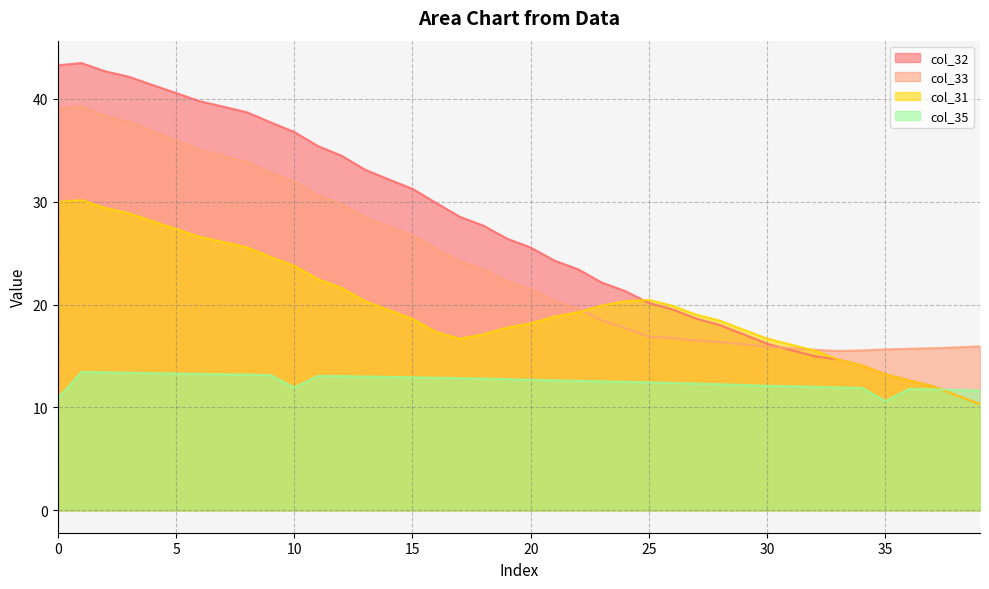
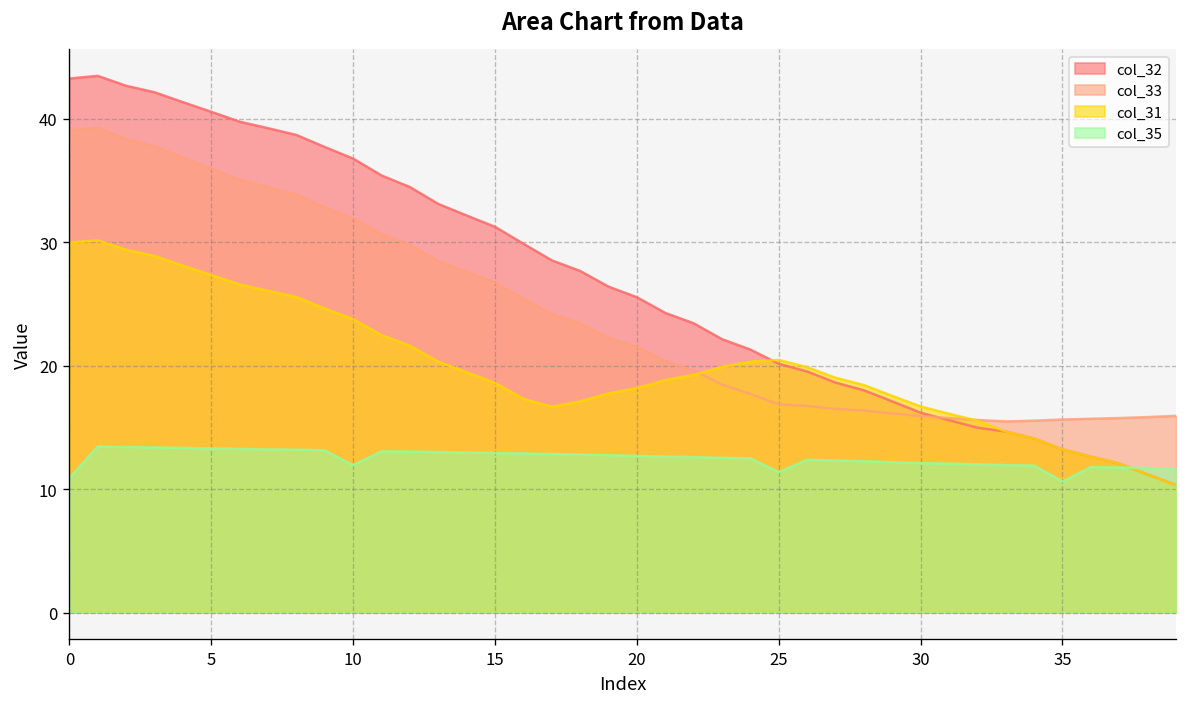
col_35, 25: 12.4 -> 11.4
